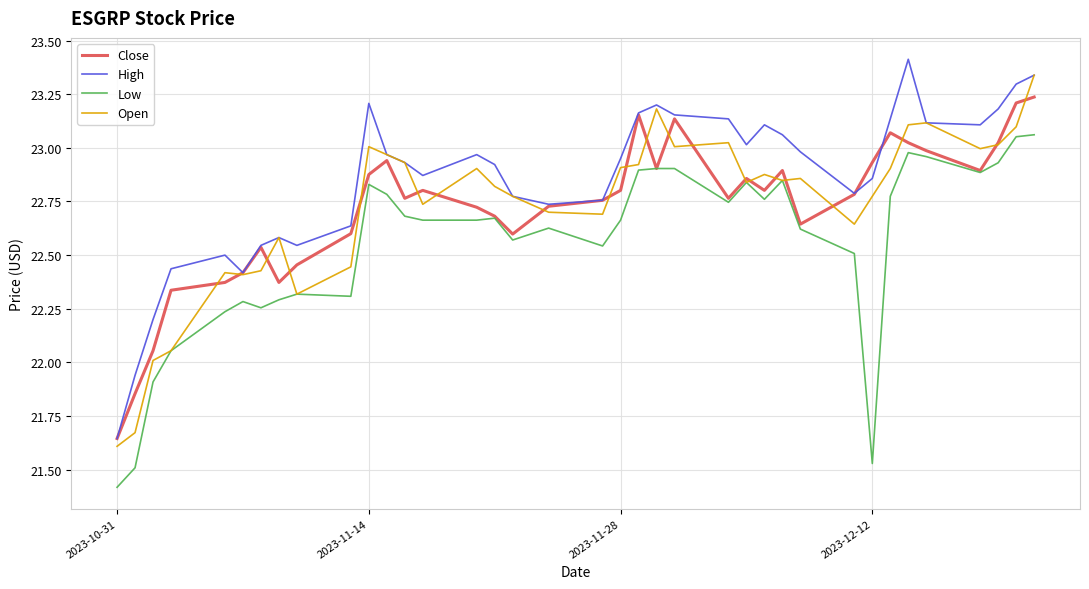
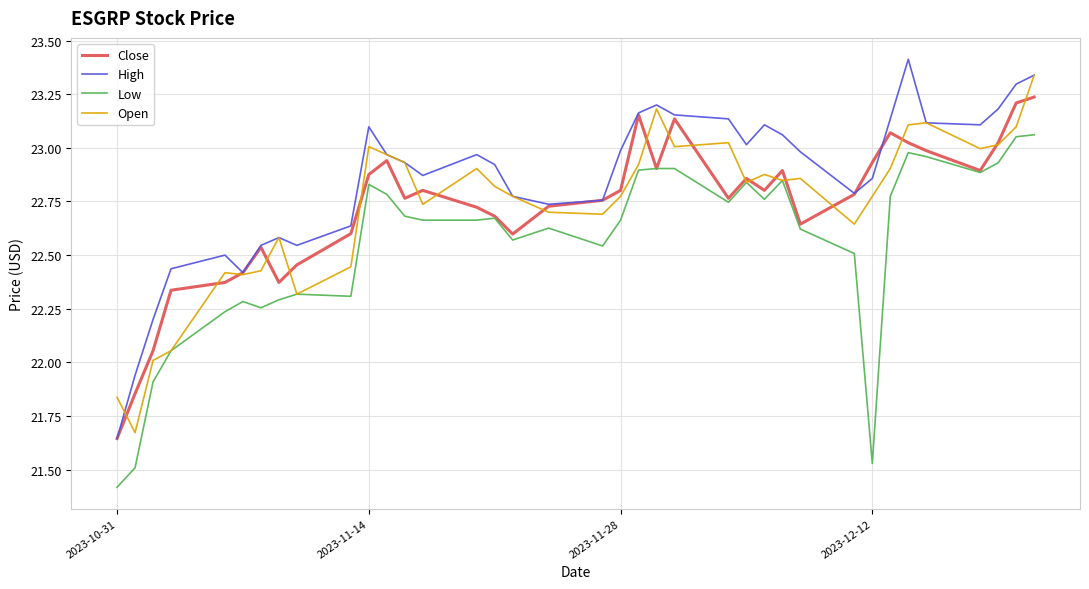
Open, 2023-10-31: 21.61 -> 21.84
High, 2023-11-14: 23.21 -> 23.10
High, 2023-11-28: 22.95 -> 22.99
Open, 2023-11-28: 22.91 -> 22.77
